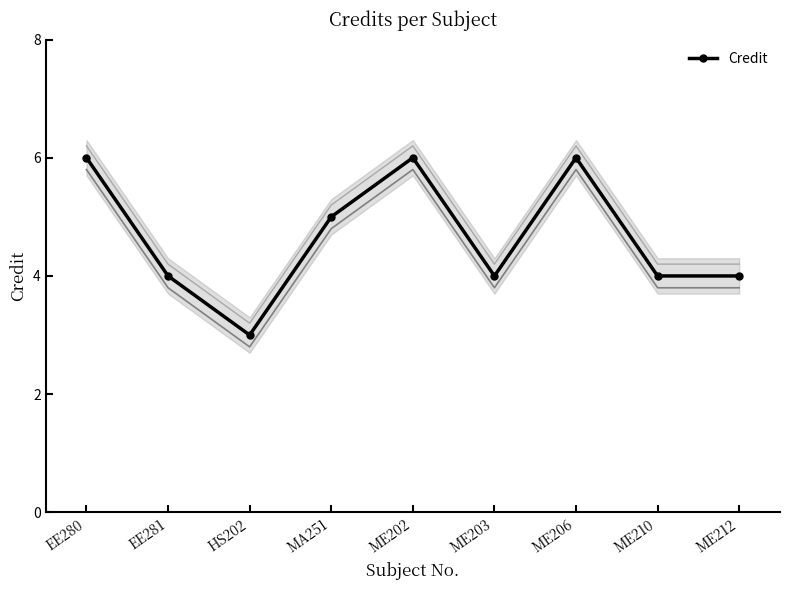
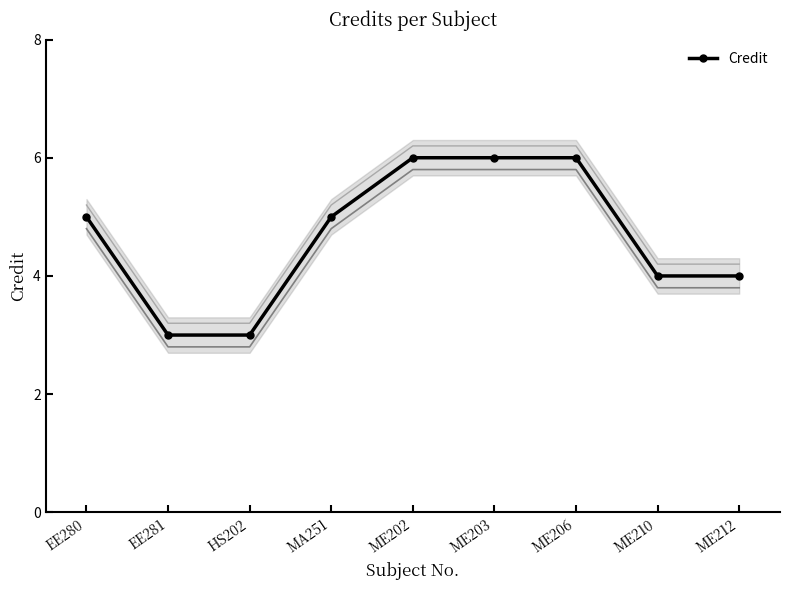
Credit, EE280: 6 -> 5
Credit, EE281: 4 -> 3
Credit, ME203: 4 -> 6
